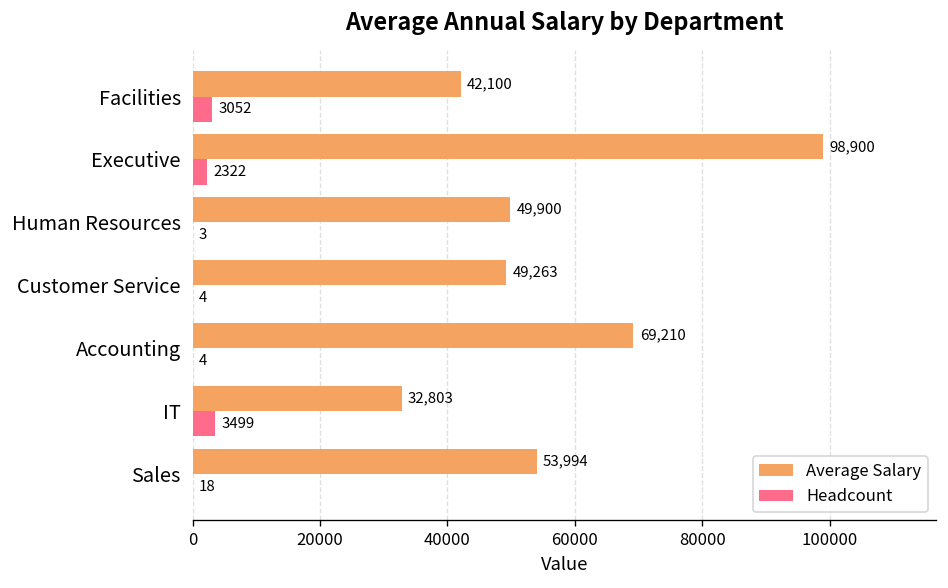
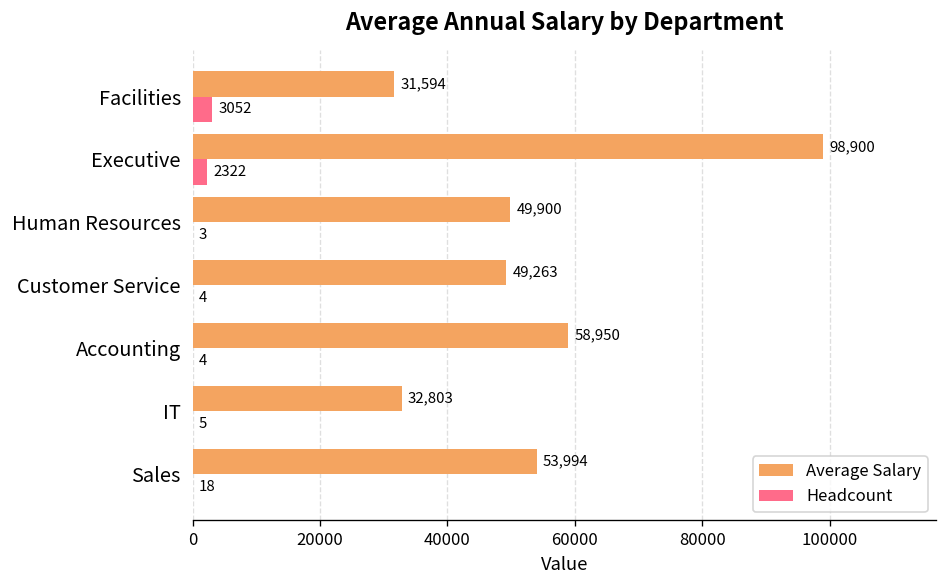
Average Salary, Facilities: 42,100 -> 31,594
Average Salary, Accounting: 69,210 -> 58,950
Headcount, IT: 3499 -> 5
